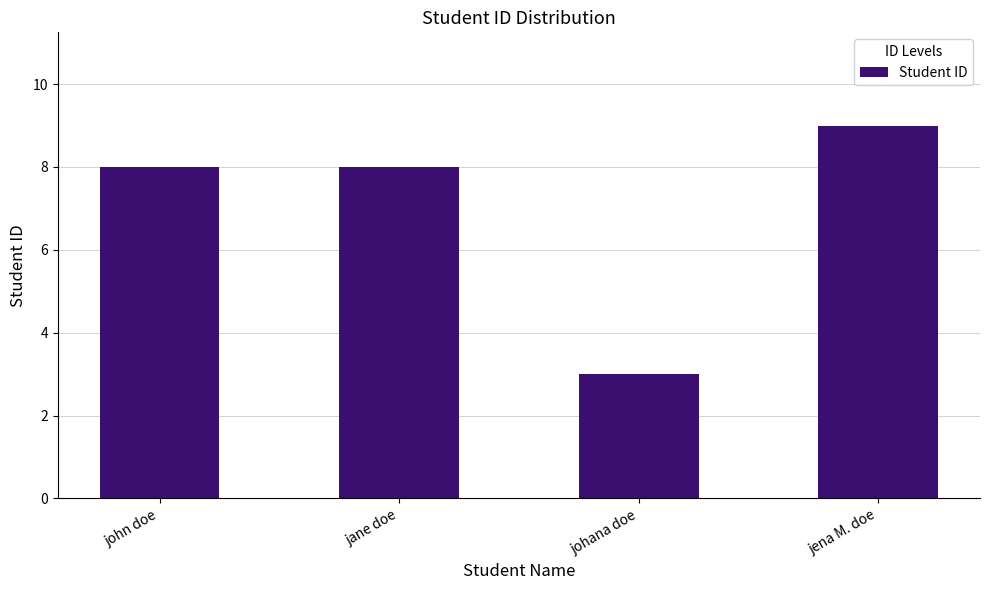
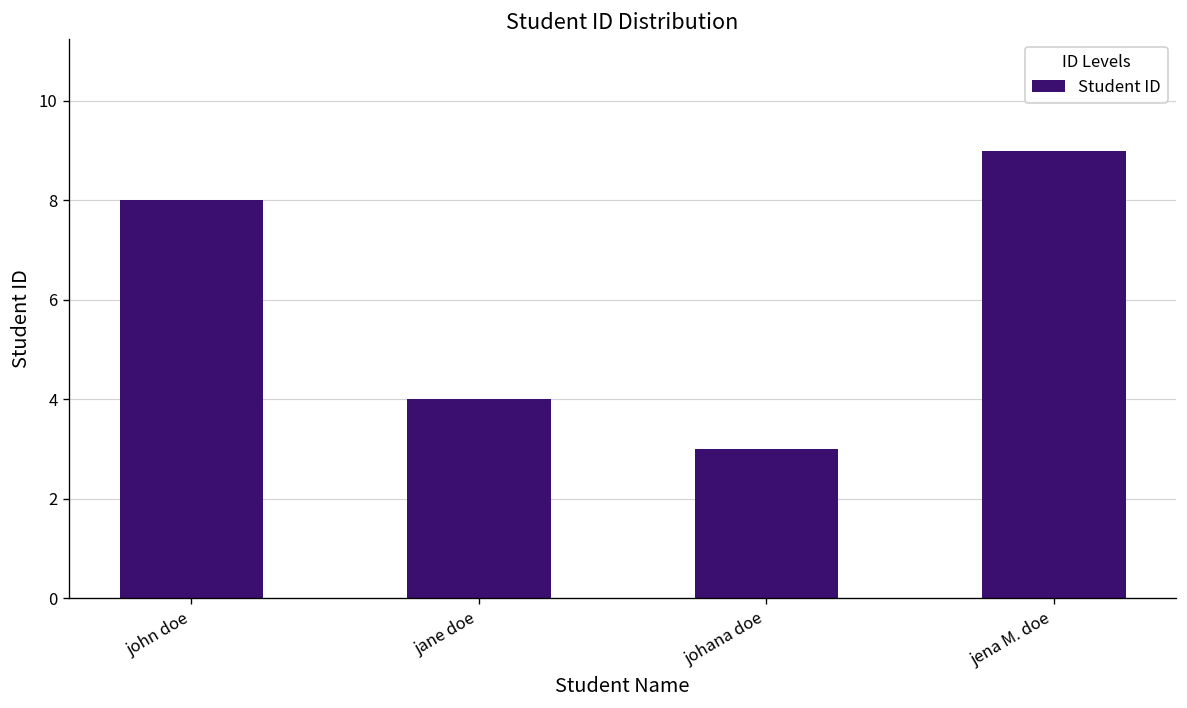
jane doe: 8 -> 4
